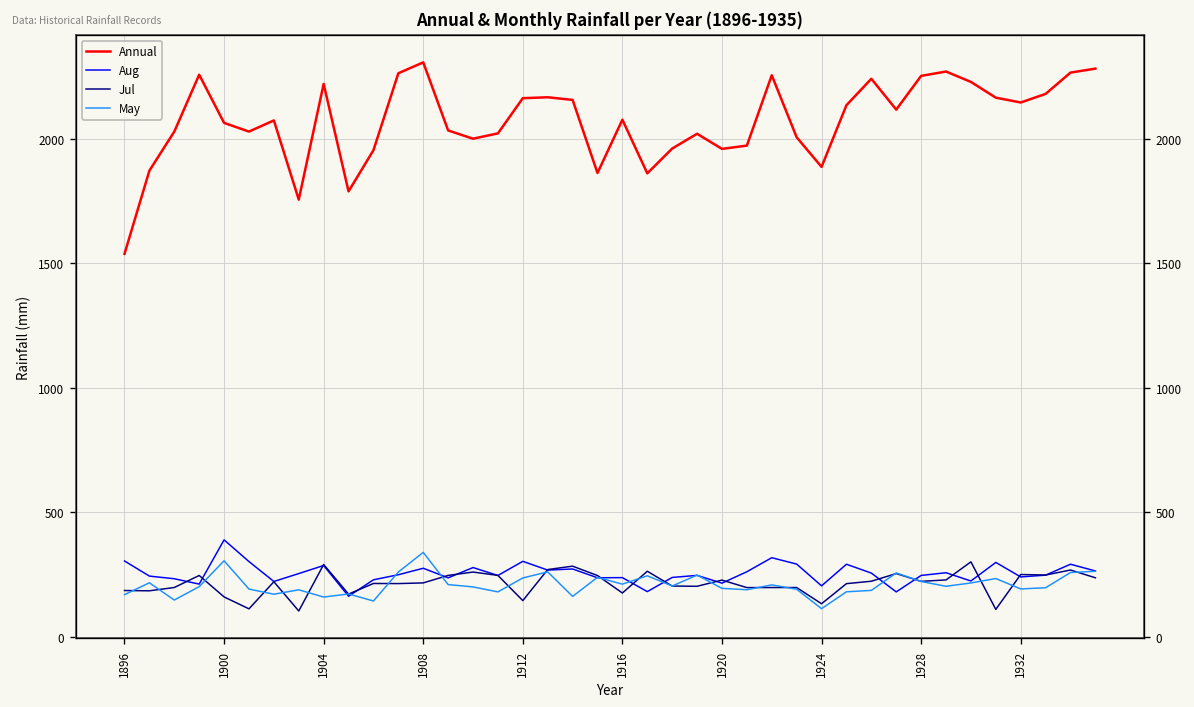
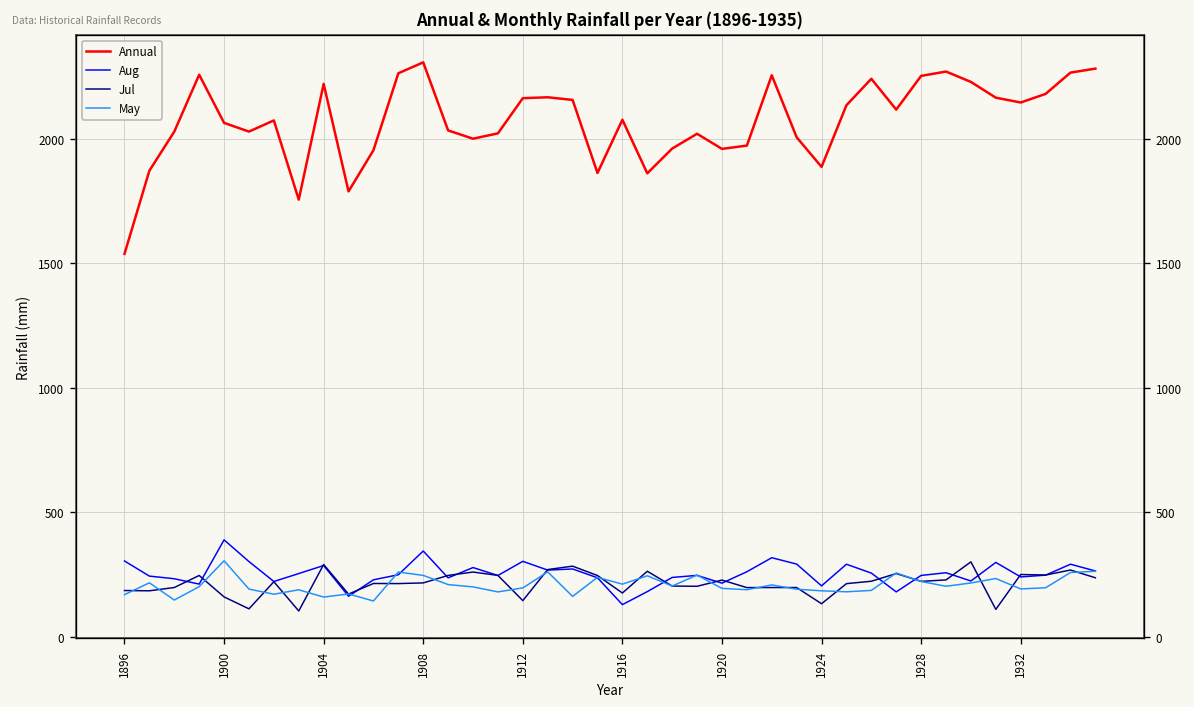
Aug, 1908: 280 -> 340
May, 1908: 340 -> 250
May, 1912: 240 -> 200
Aug, 1916: 240 -> 130
May, 1924: 110 -> 190
